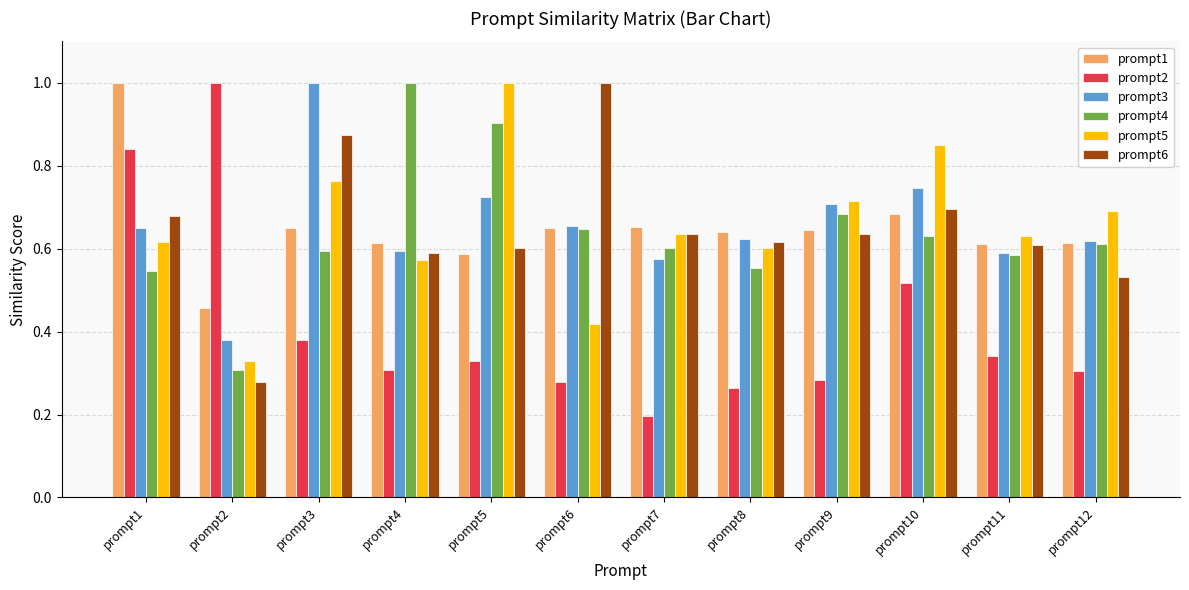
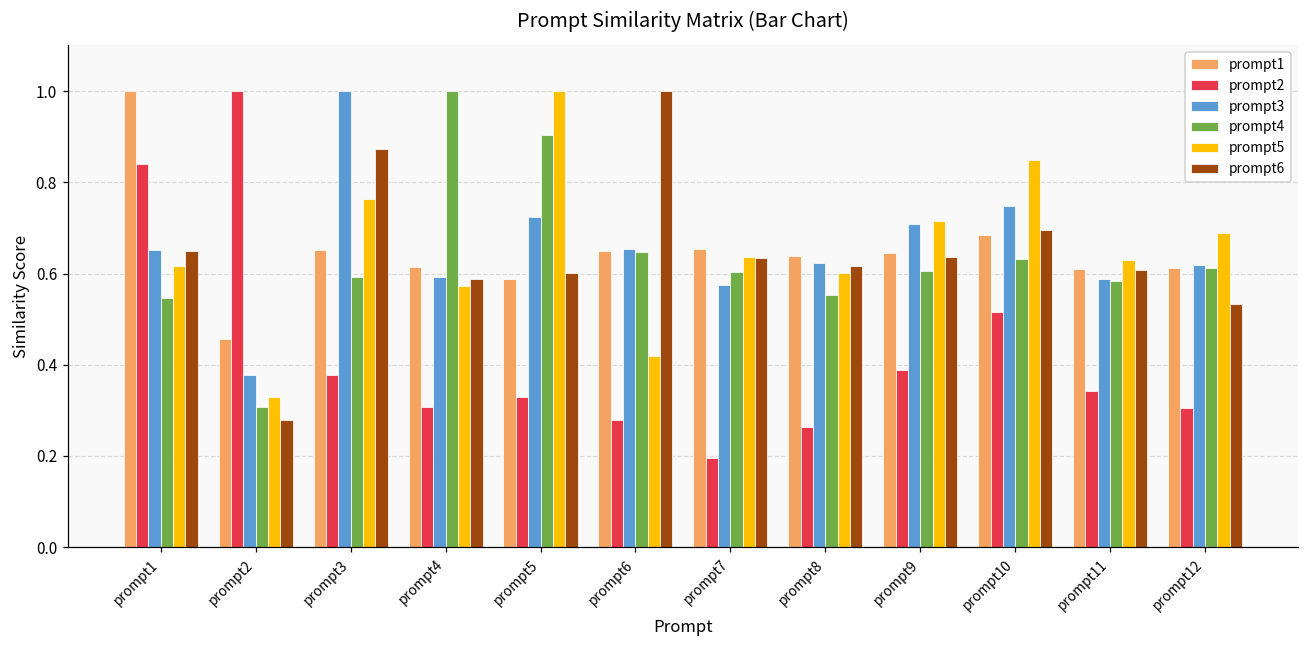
prompt6, prompt1: 0.68 -> 0.65
prompt2, prompt9: 0.28 -> 0.39
prompt4, prompt9: 0.68 -> 0.61
